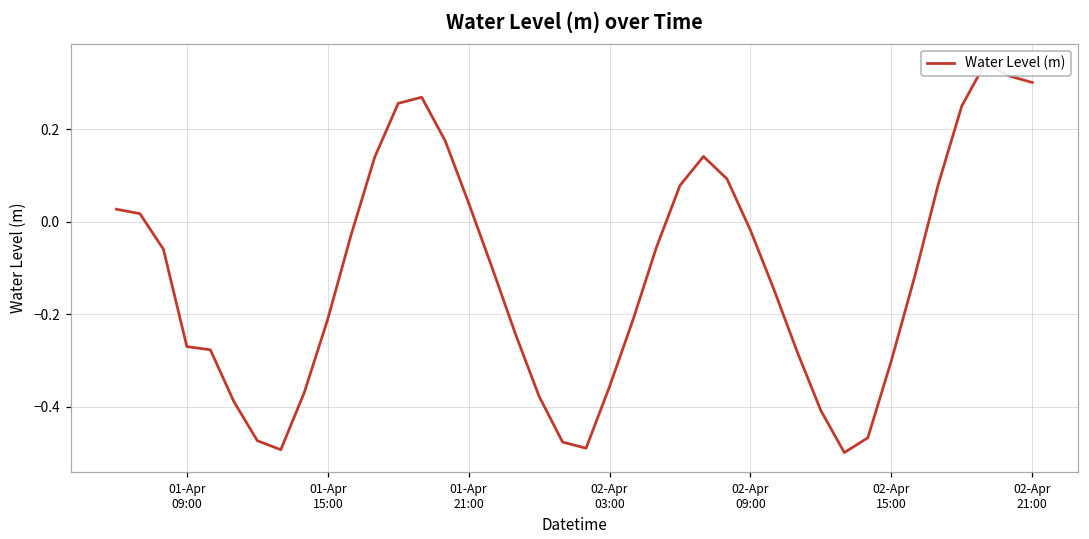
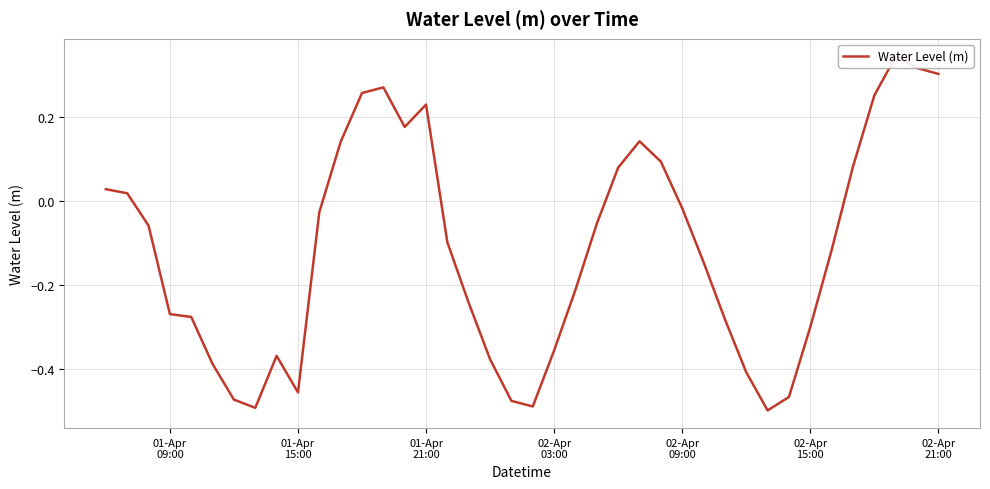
01-Apr 15:00: -0.21 -> -0.46
01-Apr 21:00: 0.04 -> 0.23
